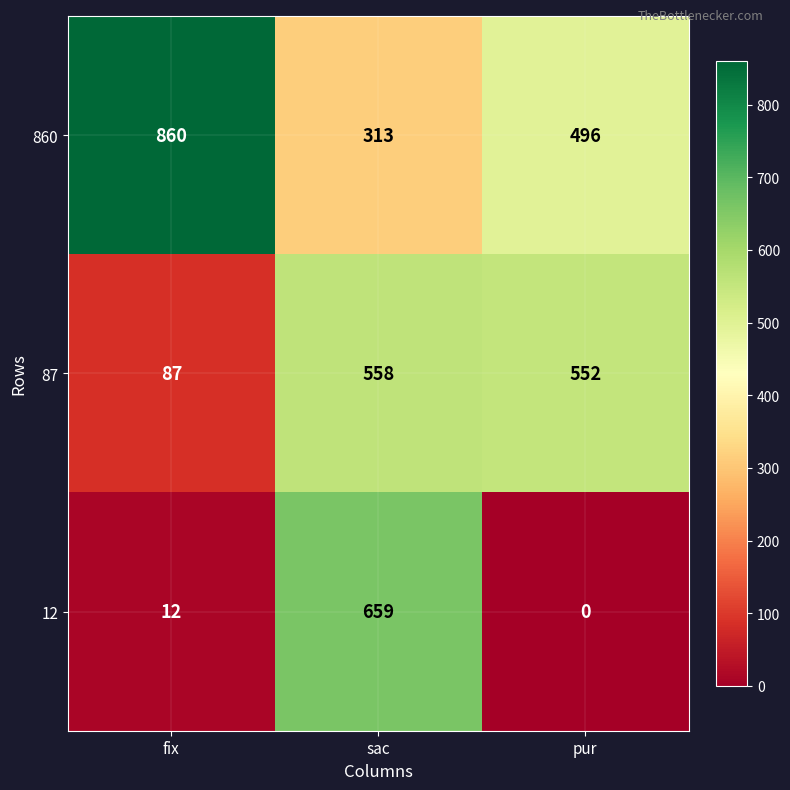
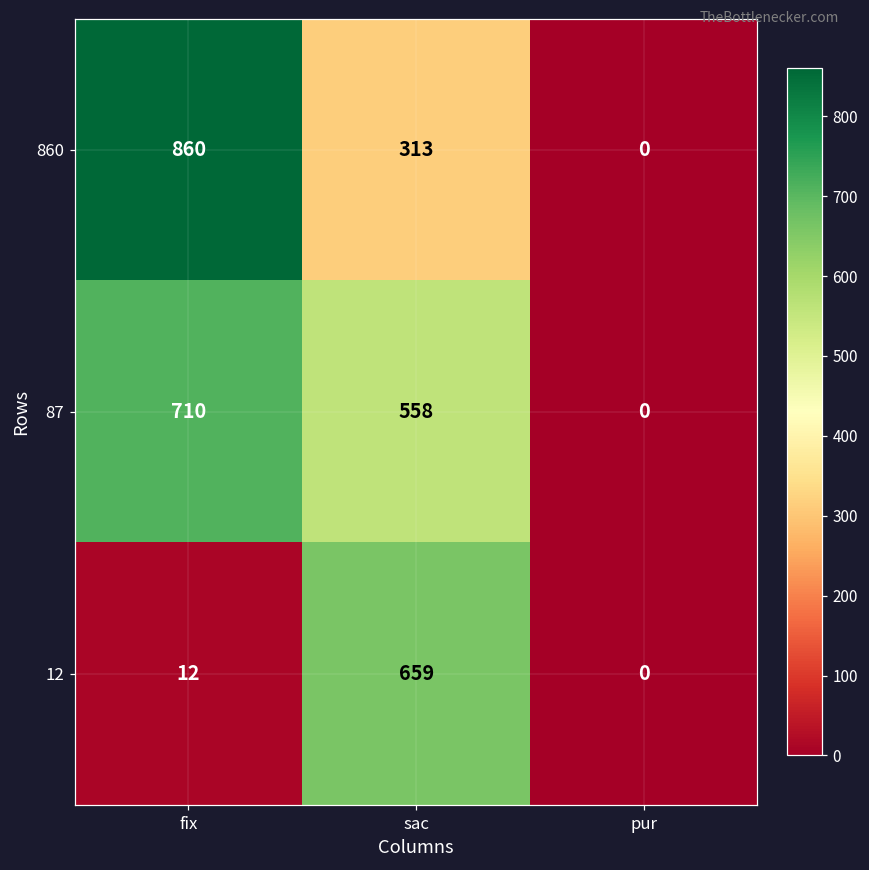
860, pur: 496 -> 0
87, fix: 87 -> 710
87, pur: 552 -> 0
